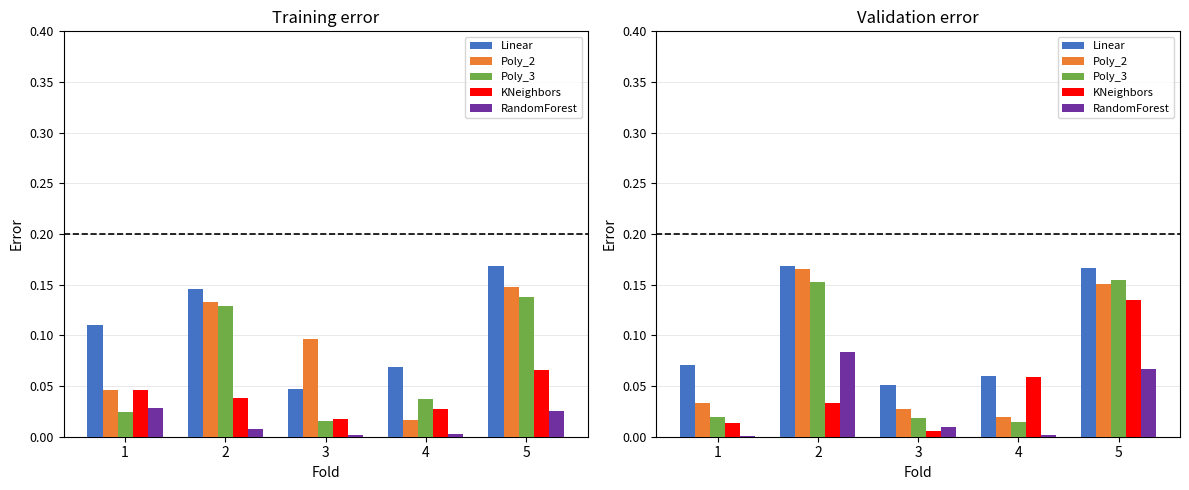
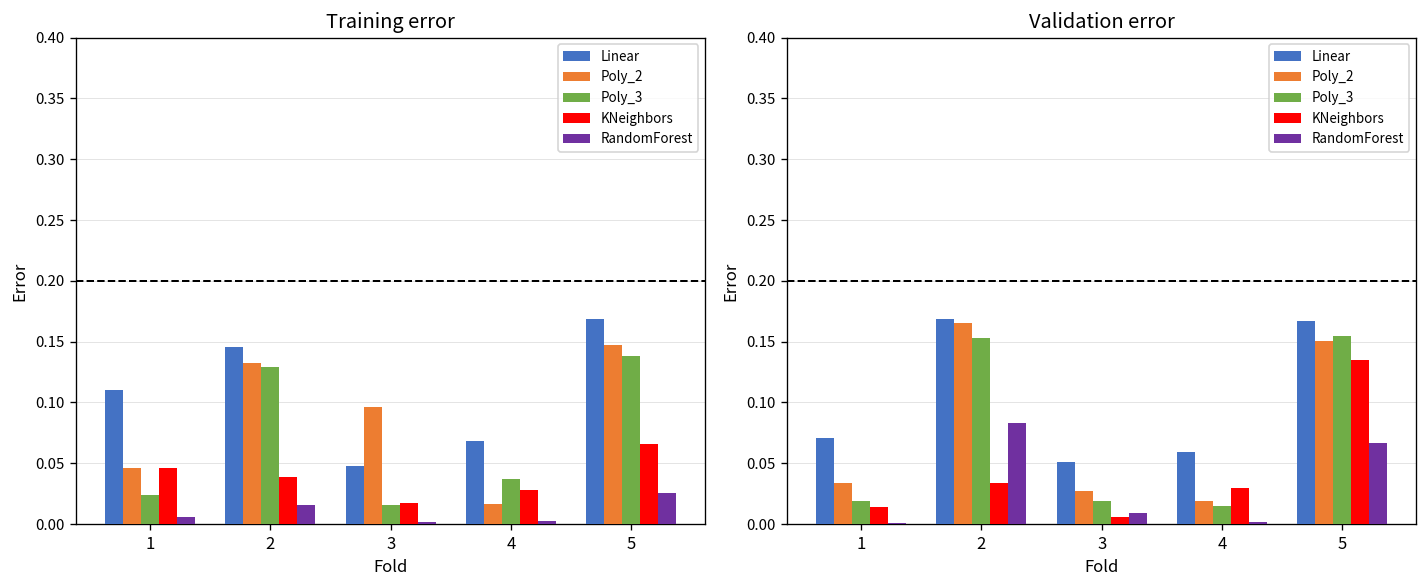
Training error, RandomForest, 1: 0.028 -> 0.006
Training error, RandomForest, 2: 0.008 -> 0.016
Validation error, KNeighbors, 4: 0.059 -> 0.030
